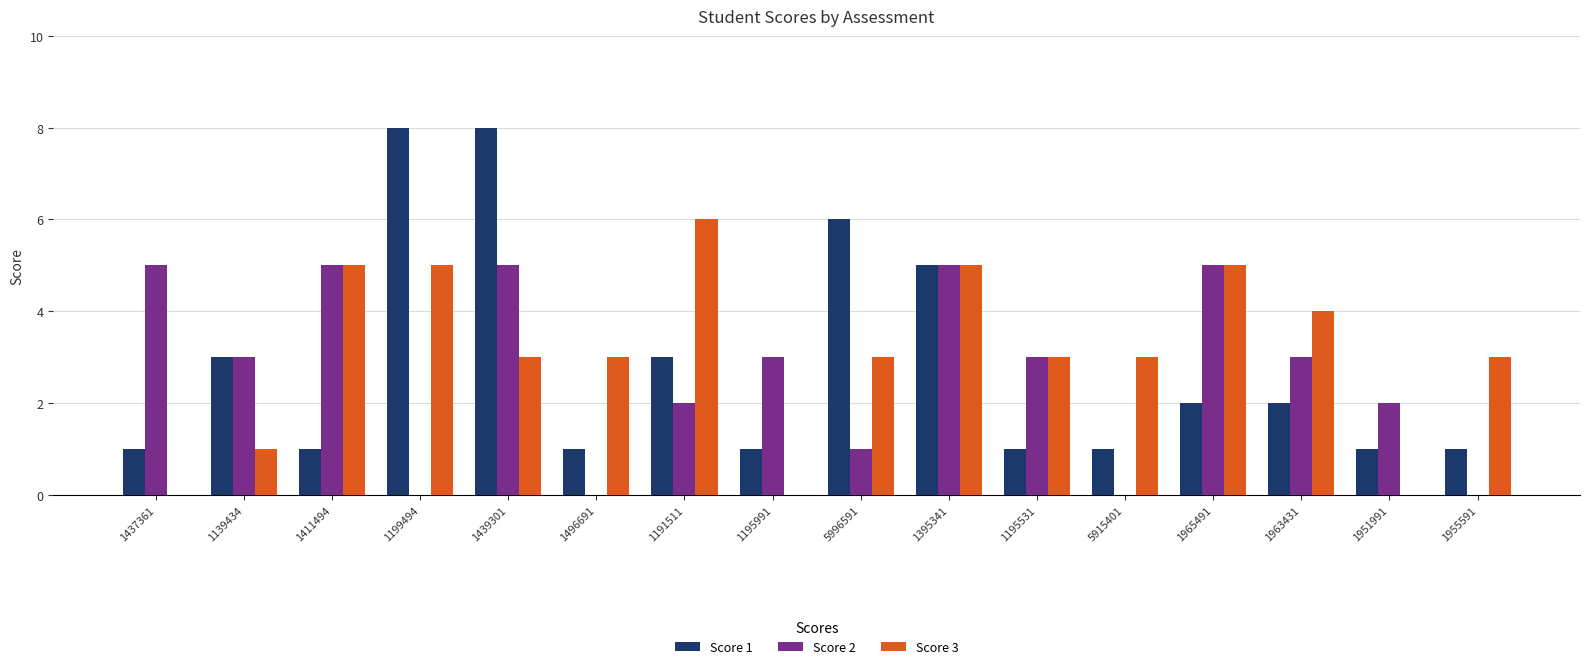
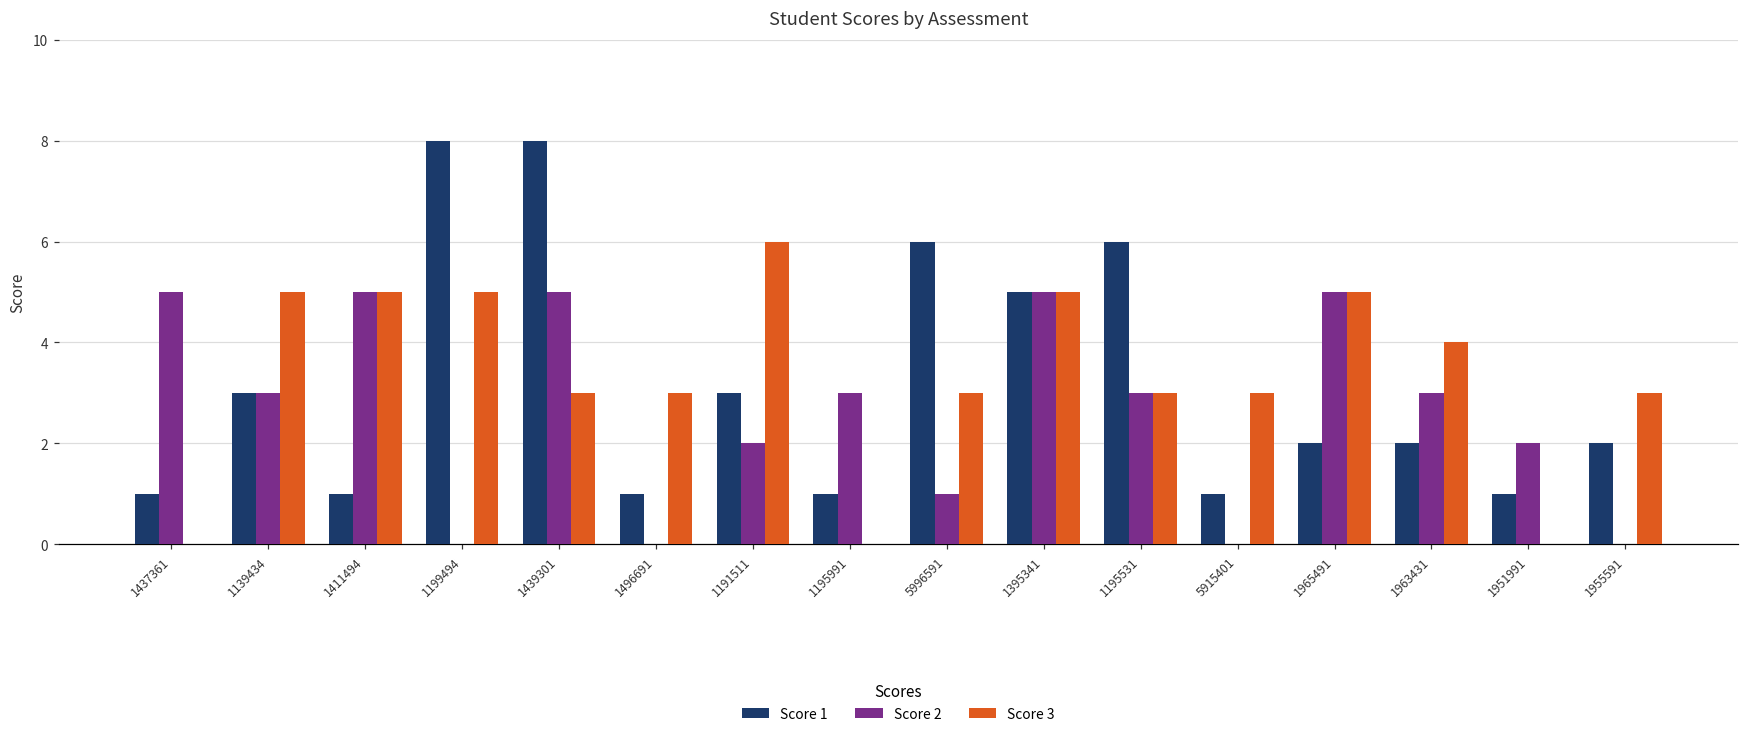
Score 3, 1139434: 1 -> 5
Score 1, 1195531: 1 -> 6
Score 1, 1955591: 1 -> 2
